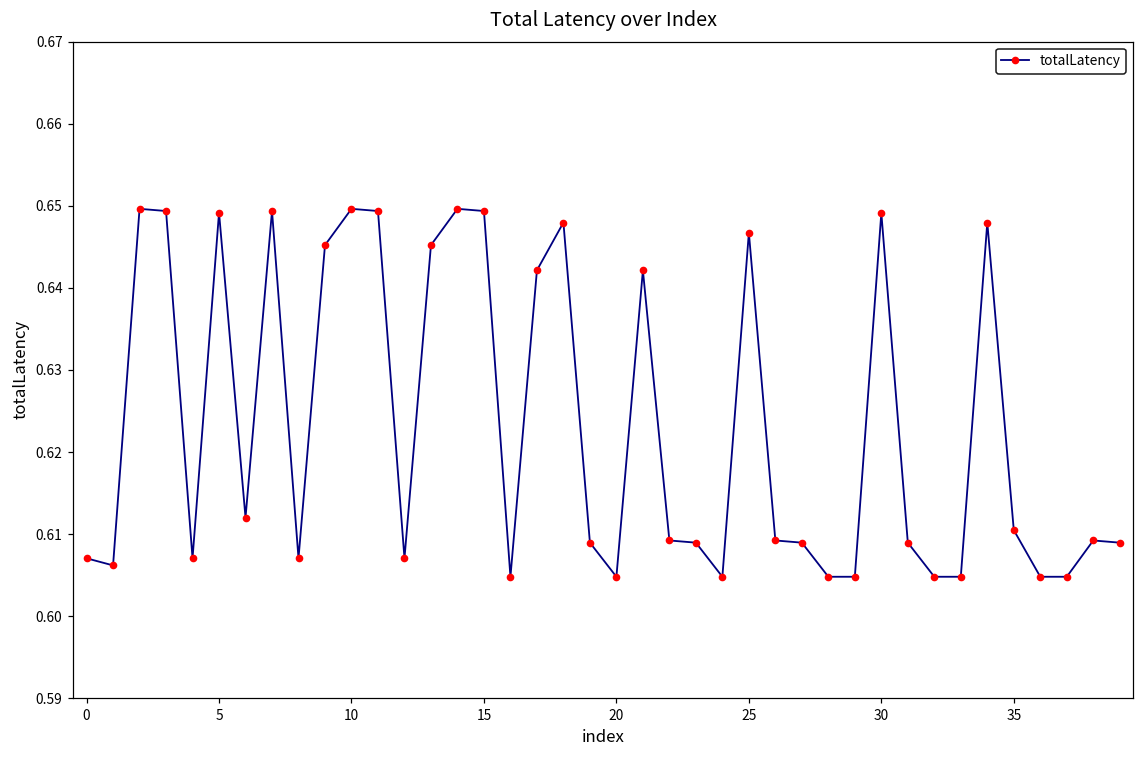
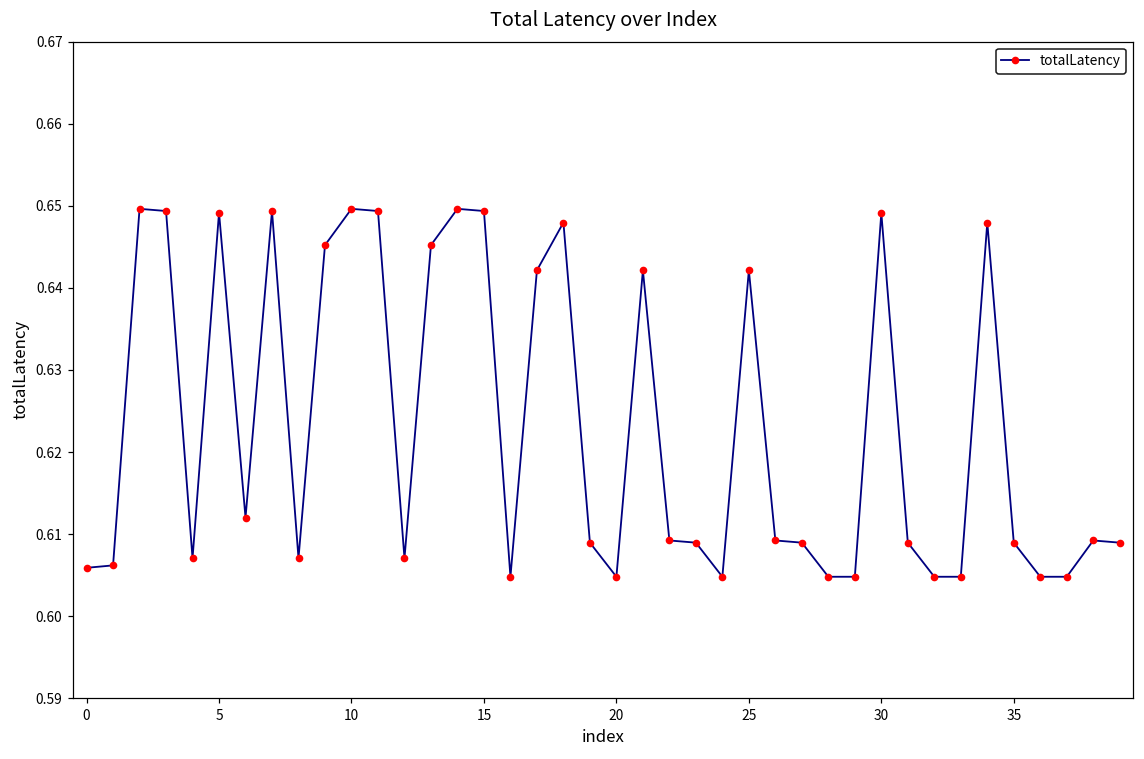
0: 0.607 -> 0.606
25: 0.647 -> 0.642
35: 0.610 -> 0.609
